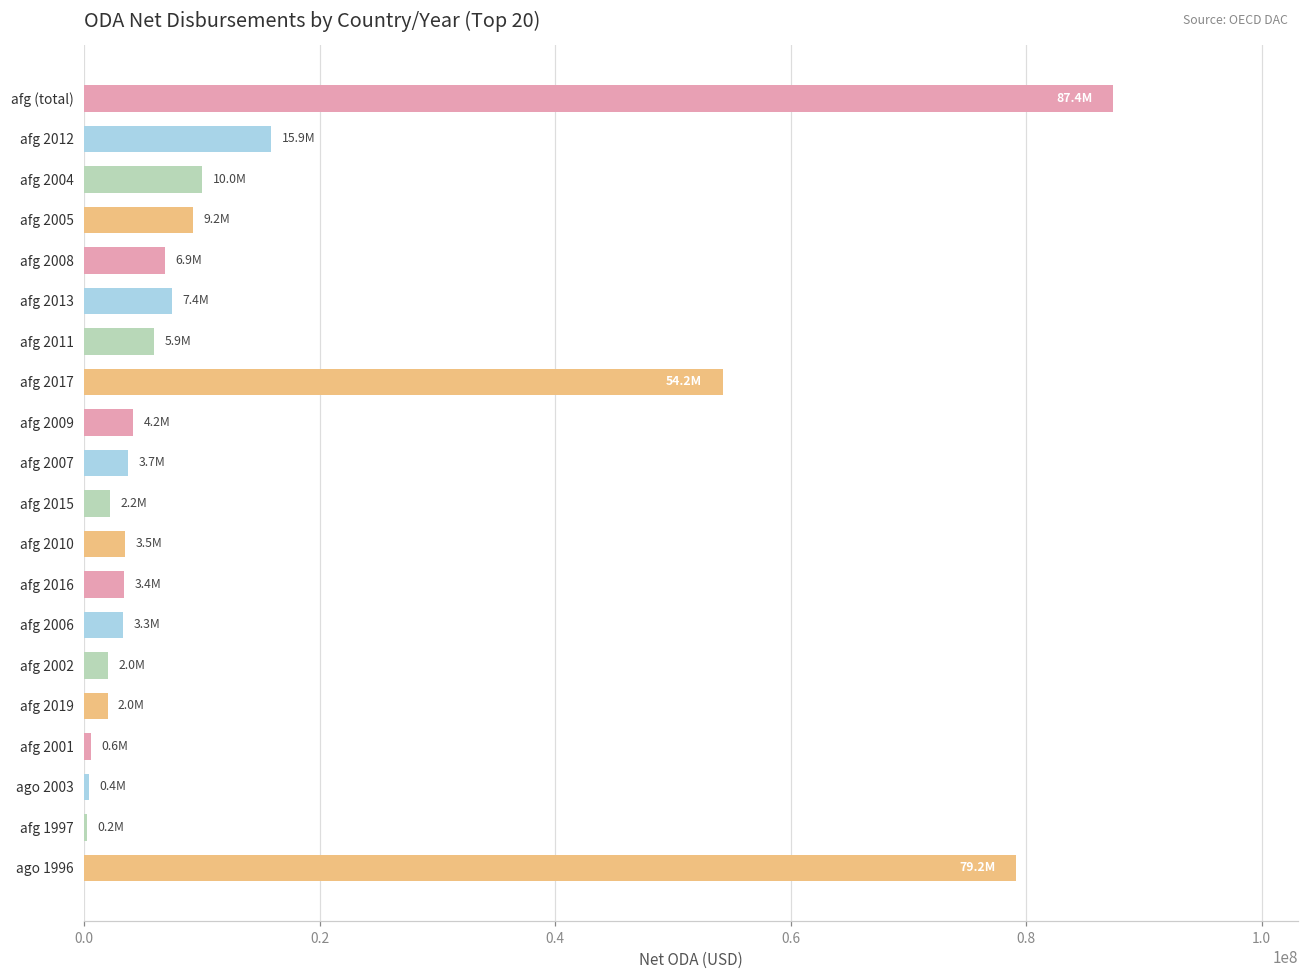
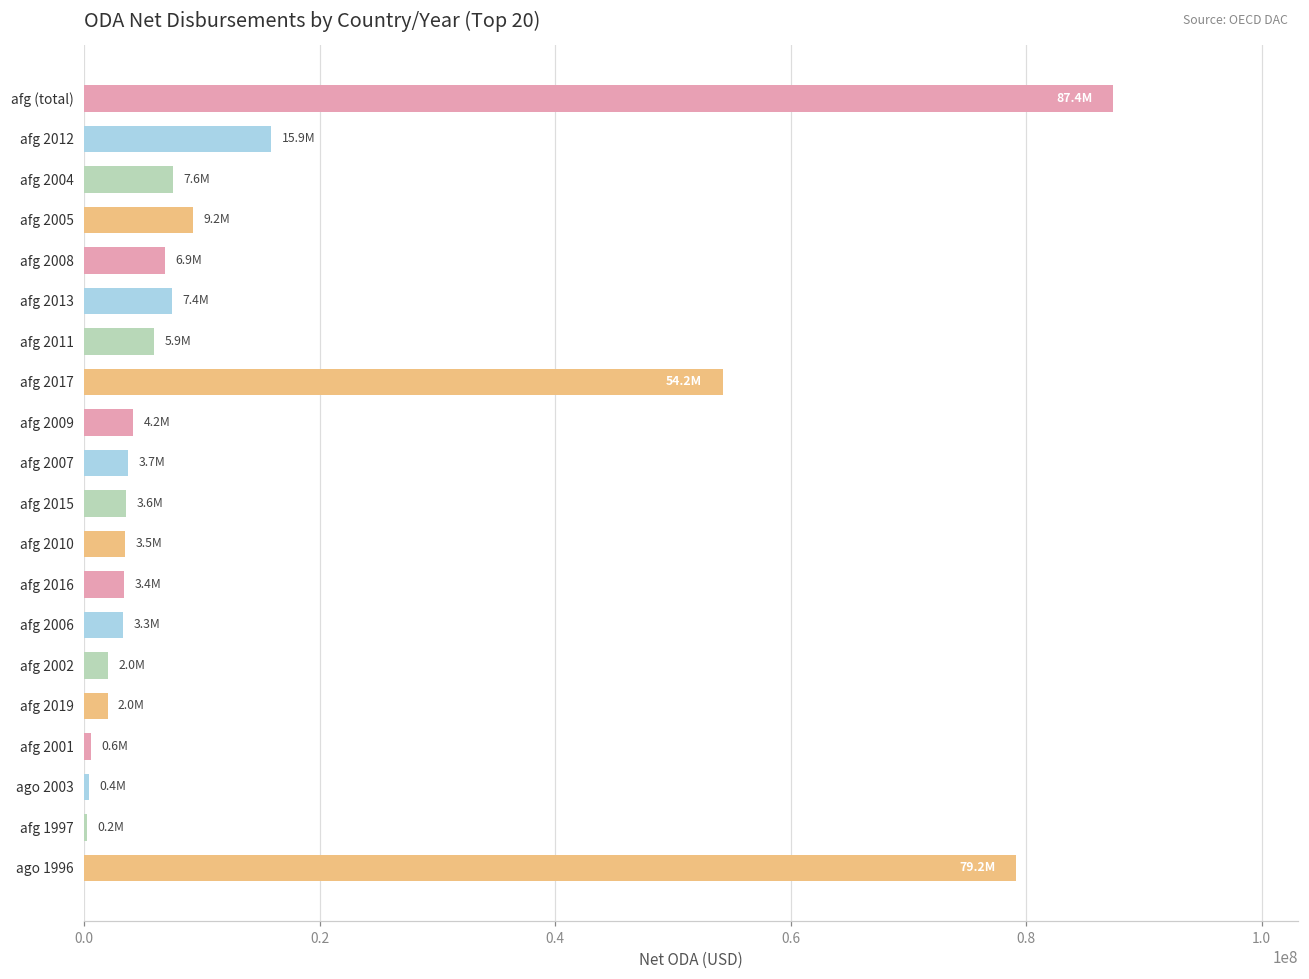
afg 2004: 10.0M -> 7.6M
afg 2015: 2.2M -> 3.6M
